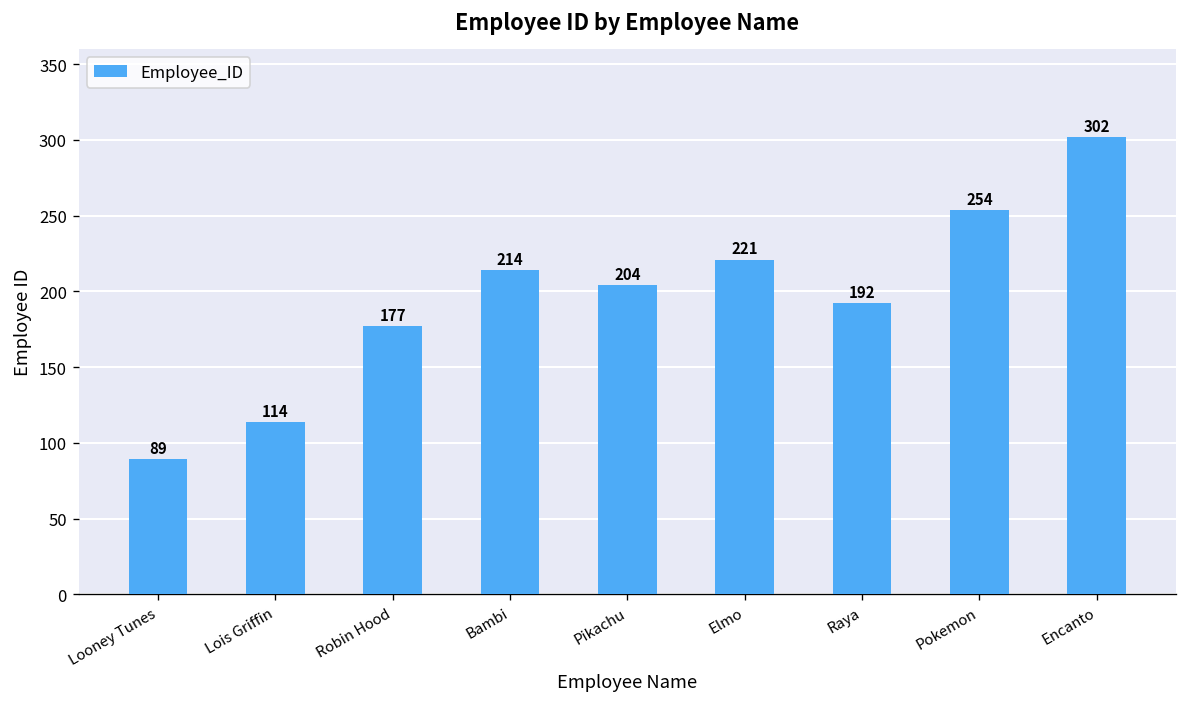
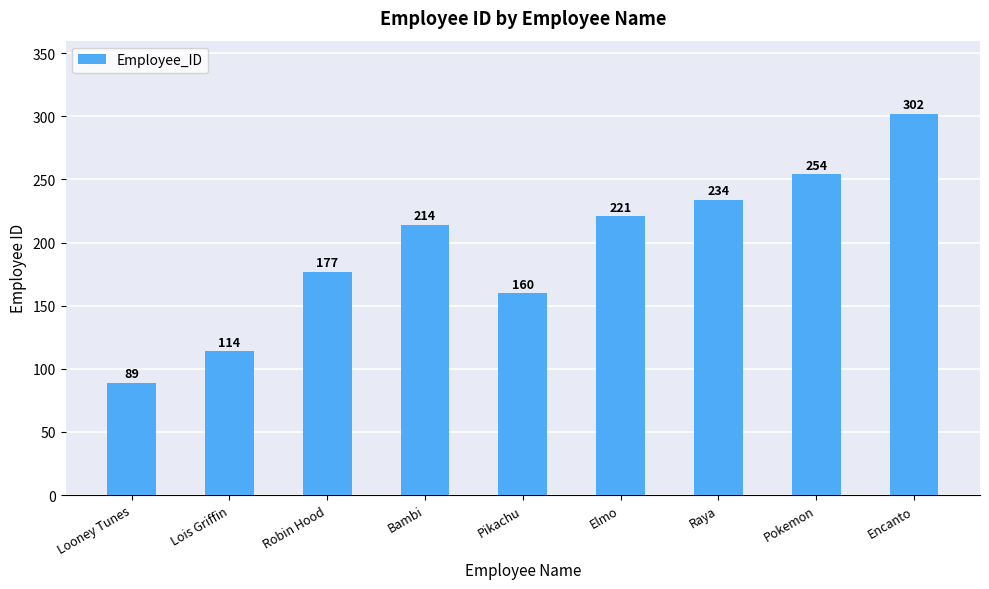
Pikachu: 204 -> 160
Raya: 192 -> 234
